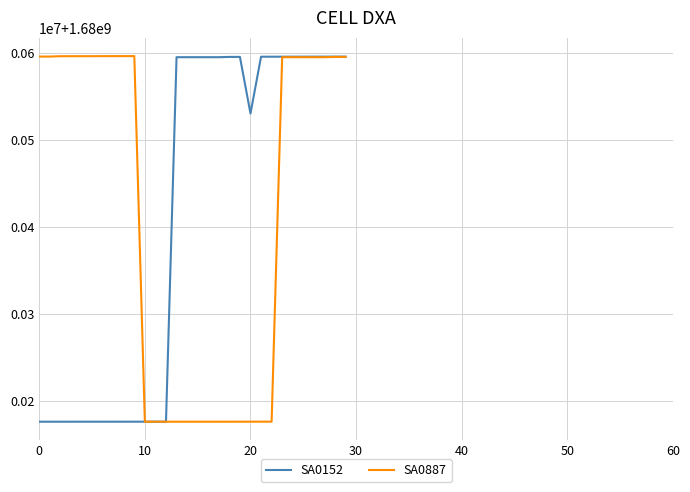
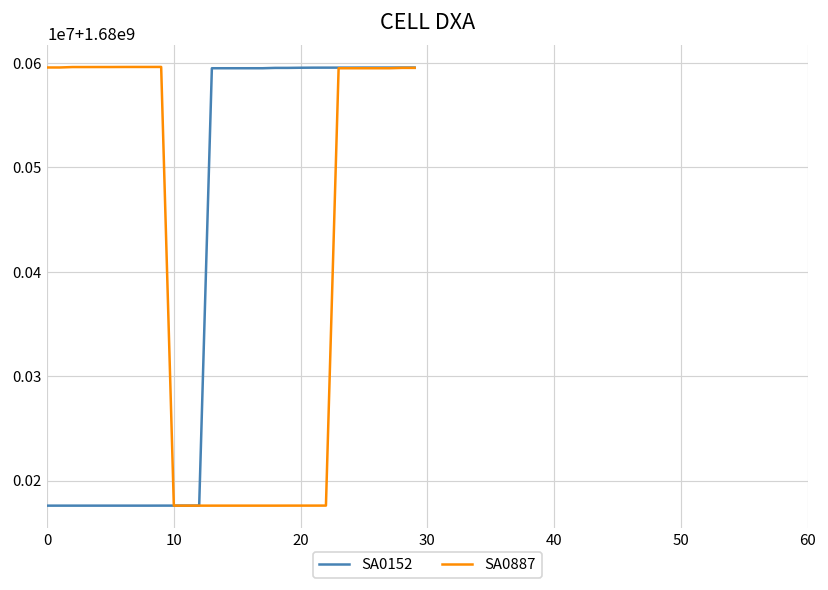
SA0152, 20: 1680530000 -> 1680600000
